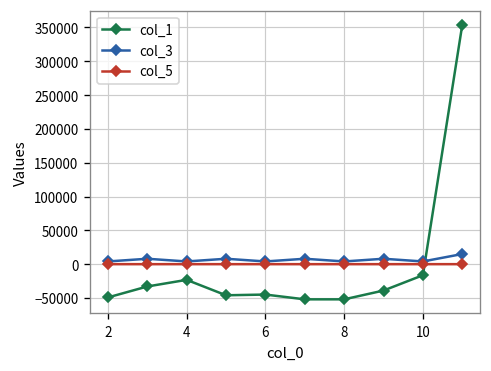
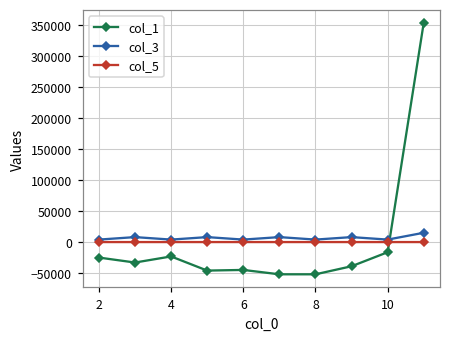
col_1, 2: -50000 -> -30000
